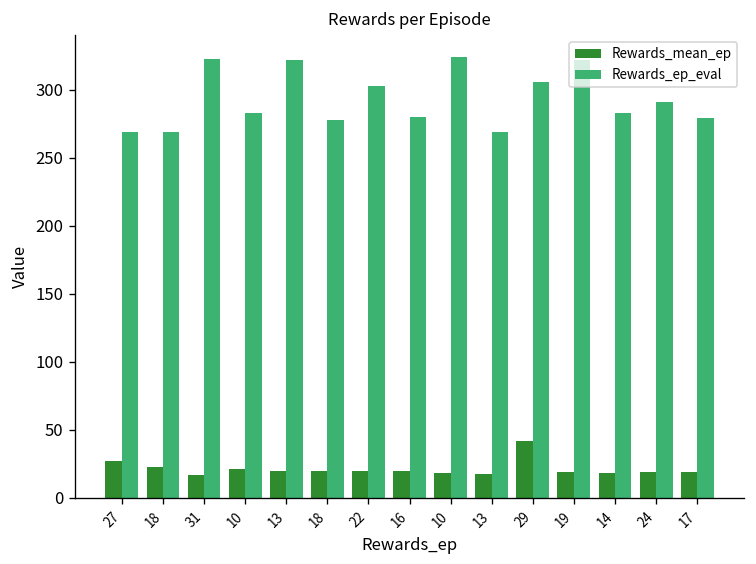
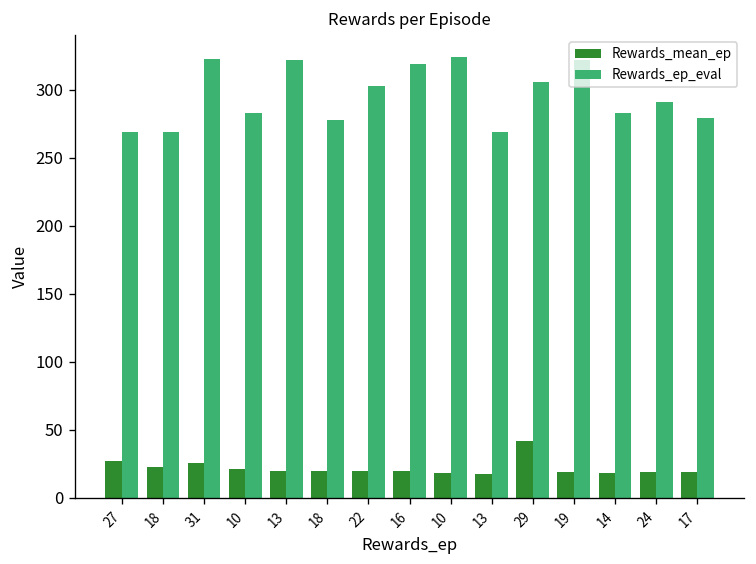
Rewards_mean_ep, 31: 16 -> 25
Rewards_ep_eval, 16: 280 -> 319
